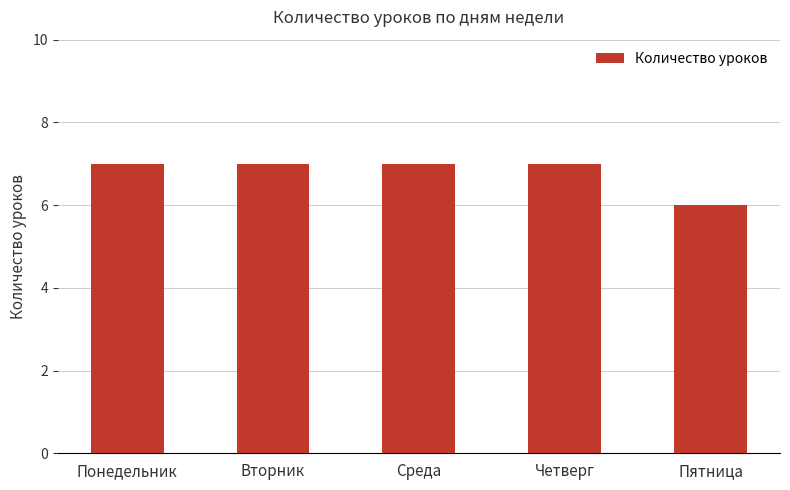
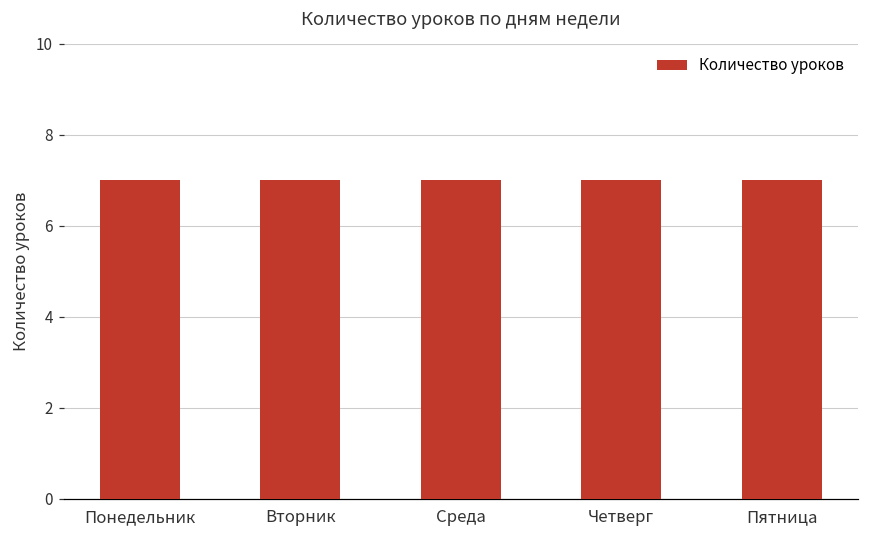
Пятница: 6 -> 7
